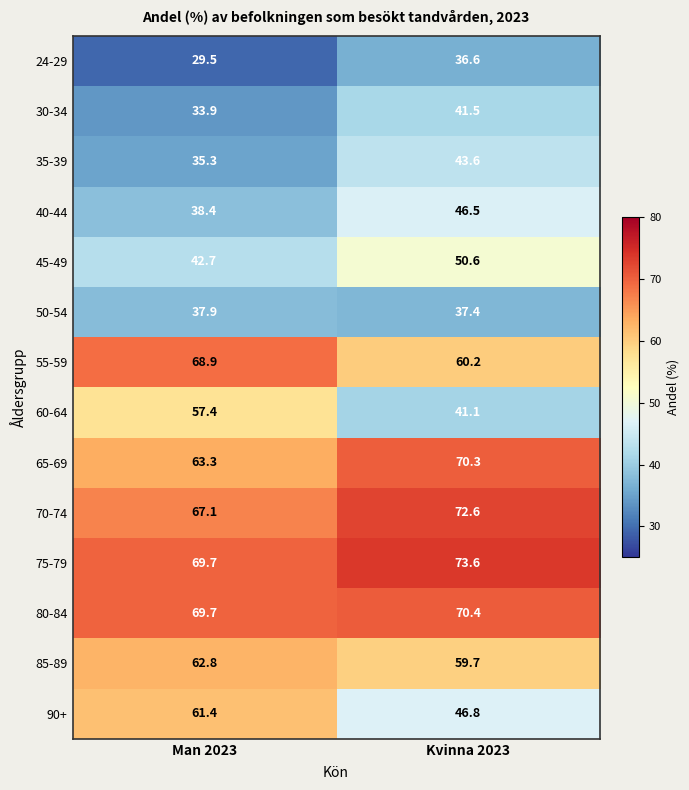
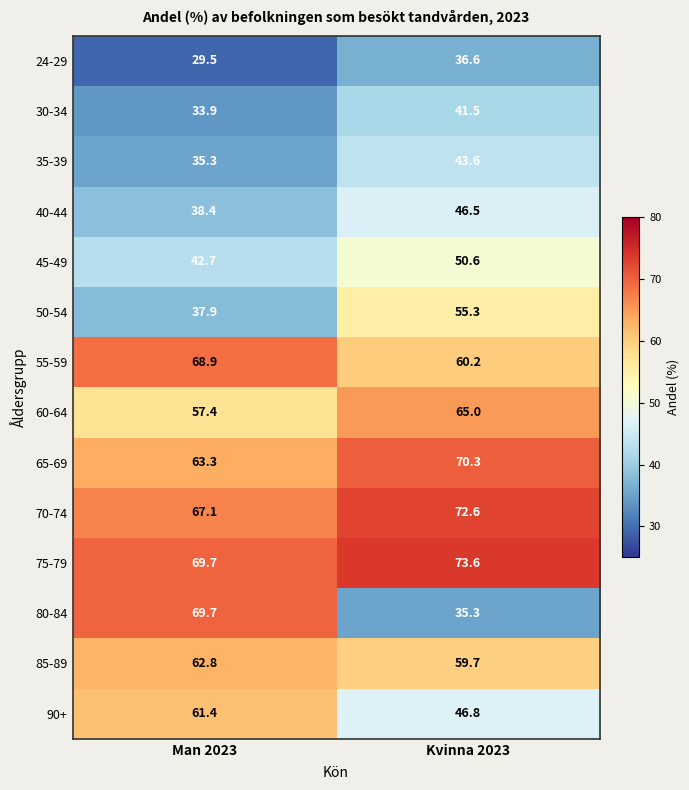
50-54, Kvinna 2023: 37.4 -> 55.3
60-64, Kvinna 2023: 41.1 -> 65.0
80-84, Kvinna 2023: 70.4 -> 35.3
